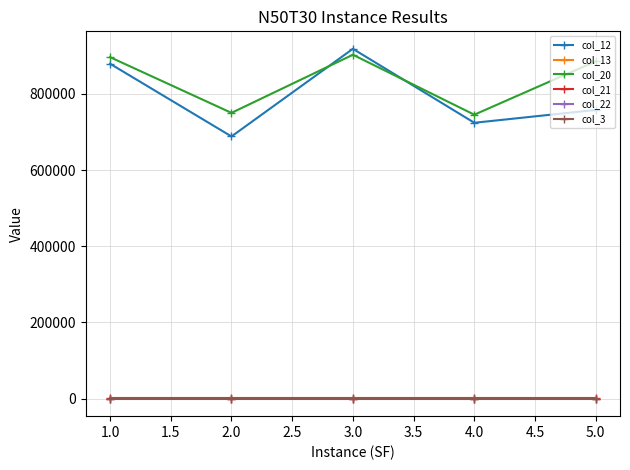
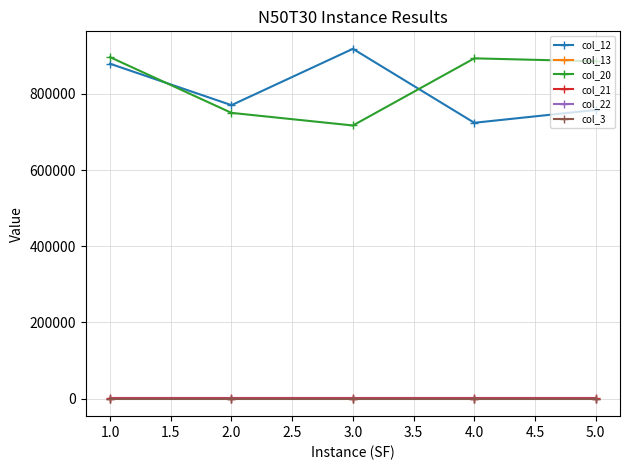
col_12, 2.0: 690000 -> 770000
col_20, 3.0: 900000 -> 720000
col_20, 4.0: 750000 -> 890000
